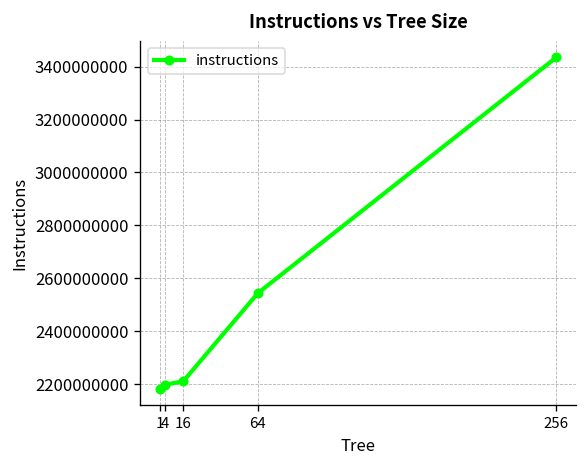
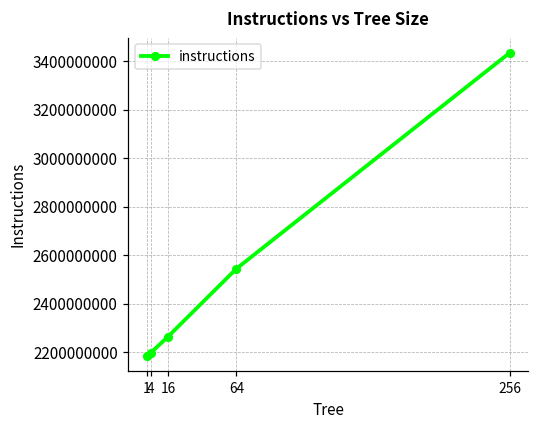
16: 2210000000 -> 2260000000
